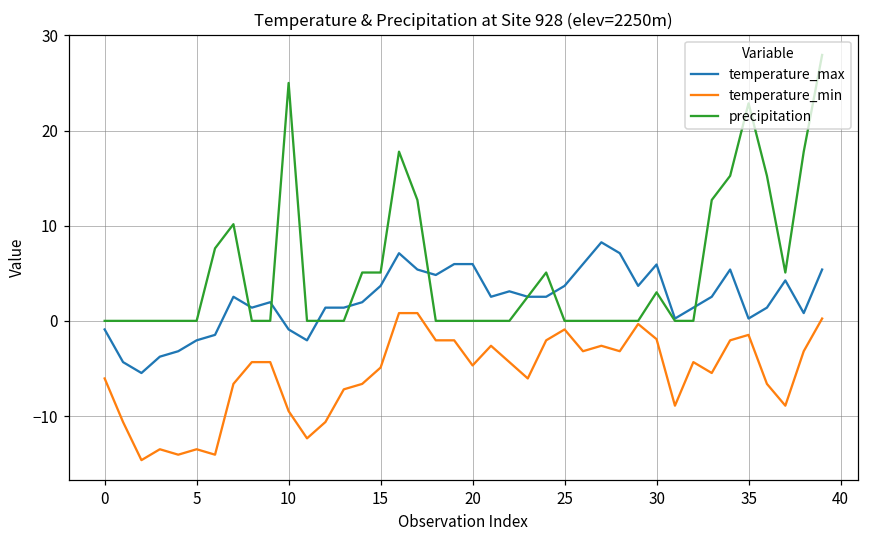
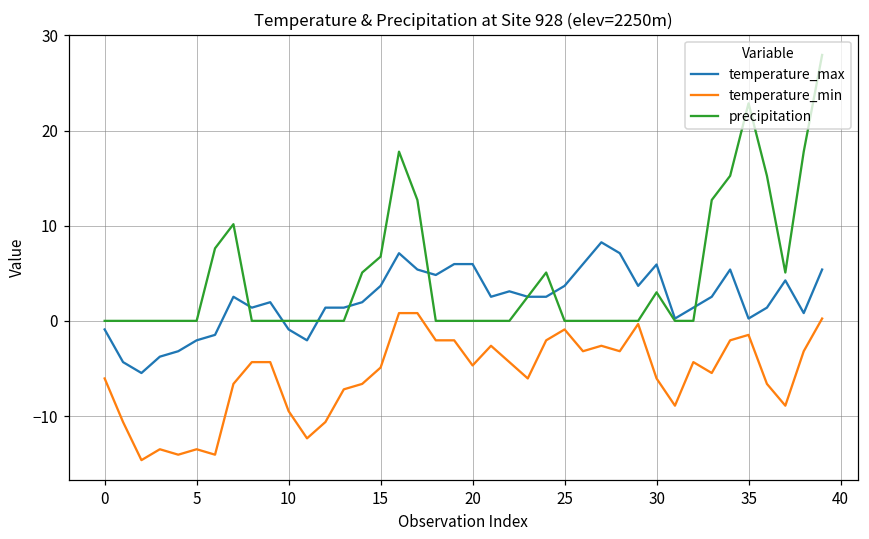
precipitation, 10: 25 -> 0
precipitation, 15: 5 -> 7
temperature_min, 30: -2 -> -6
